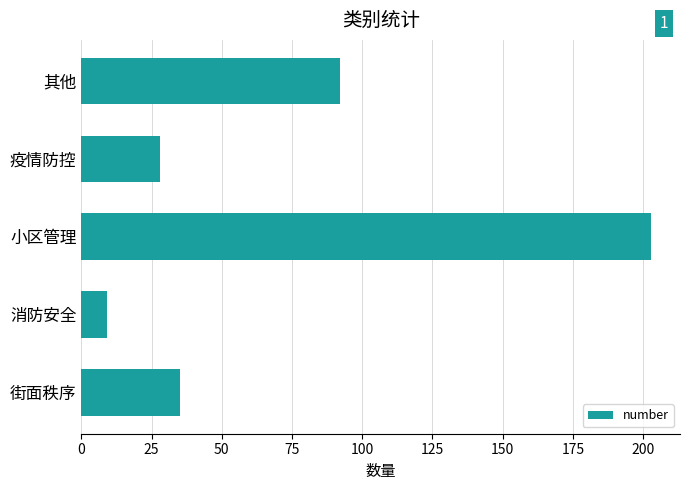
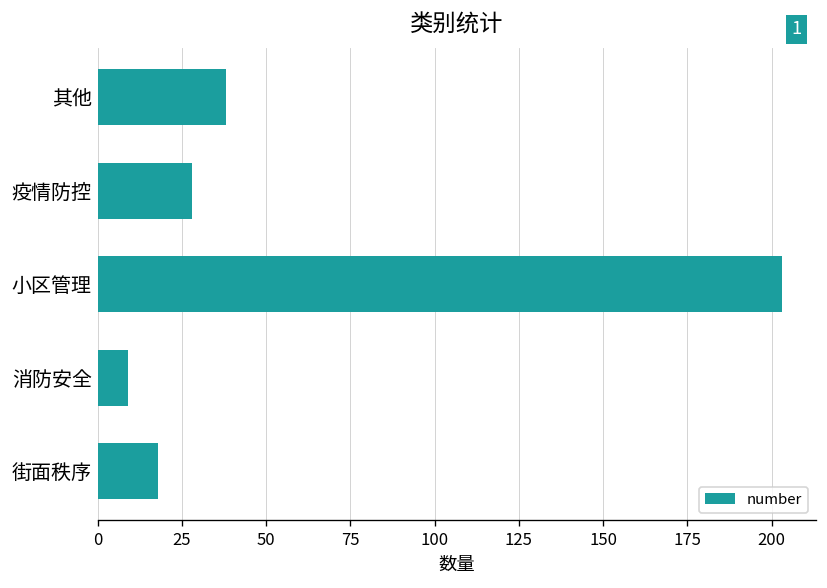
其他: 92 -> 38
街面秩序: 35 -> 18
